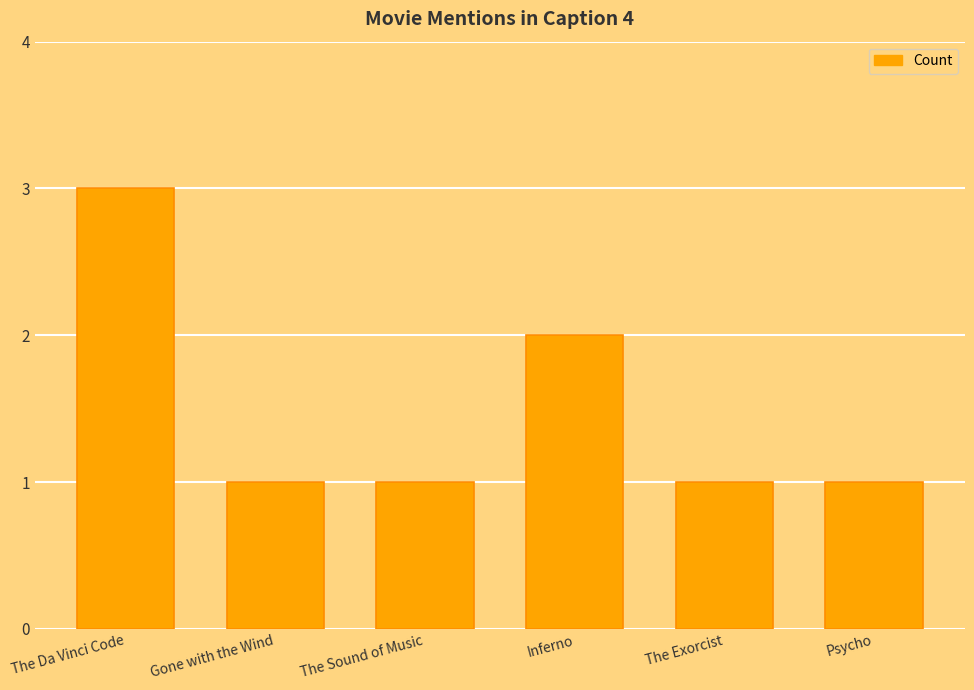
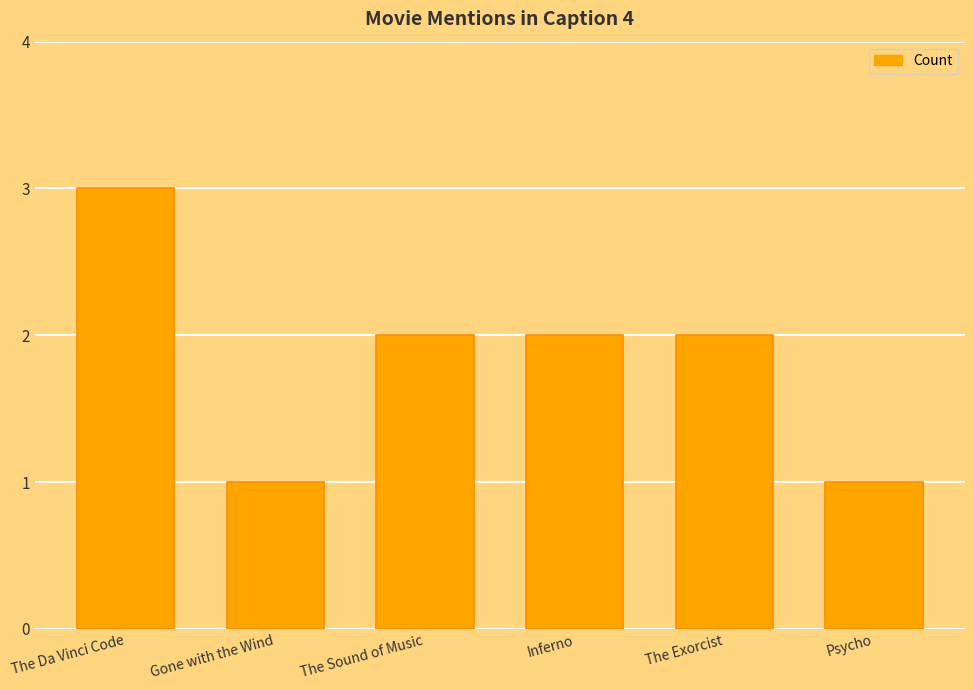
The Sound of Music: 1 -> 2
The Exorcist: 1 -> 2
